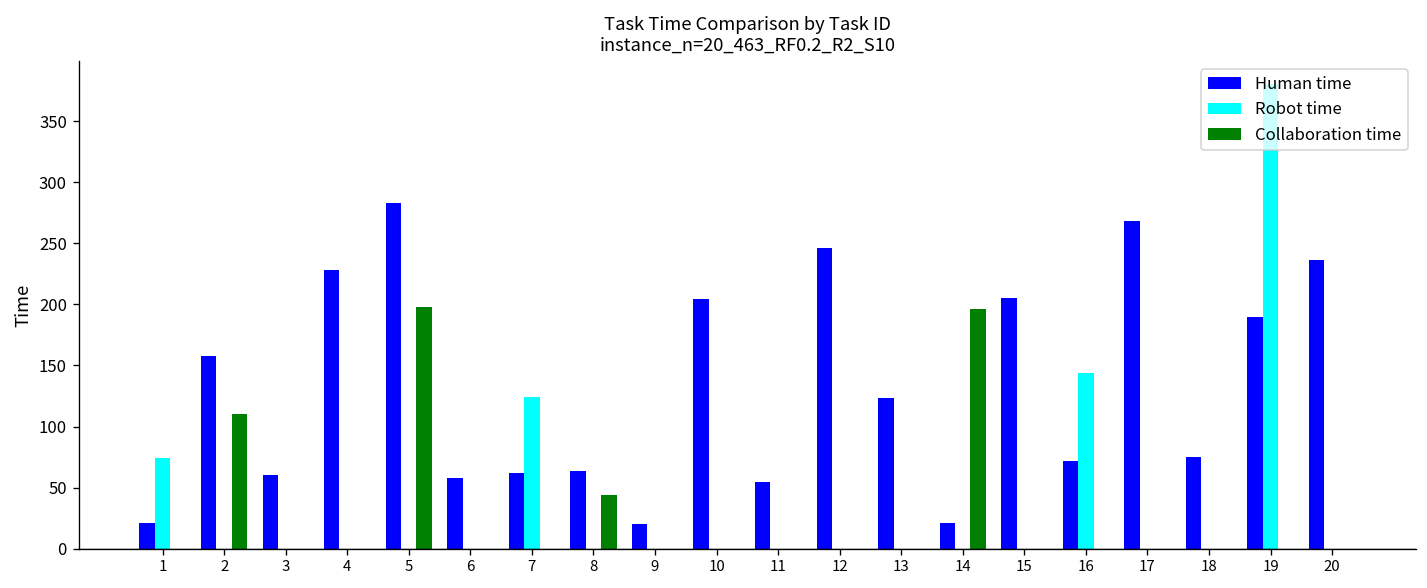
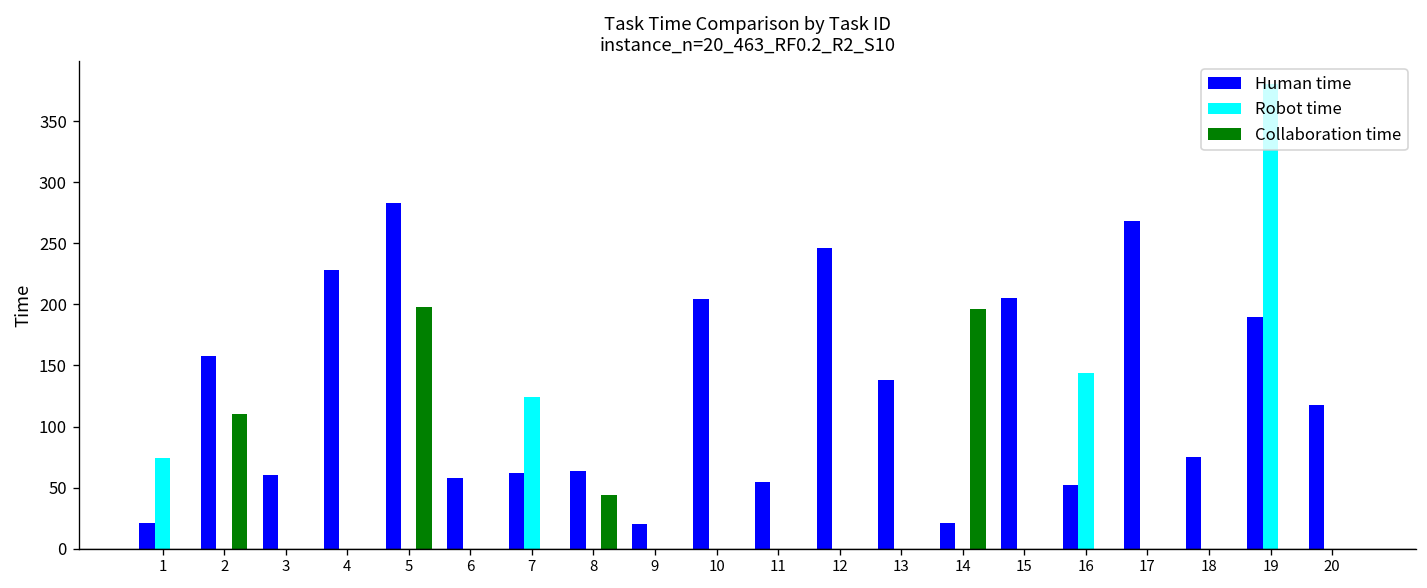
Human time, 13: 123 -> 138
Human time, 16: 72 -> 52
Human time, 20: 236 -> 118
